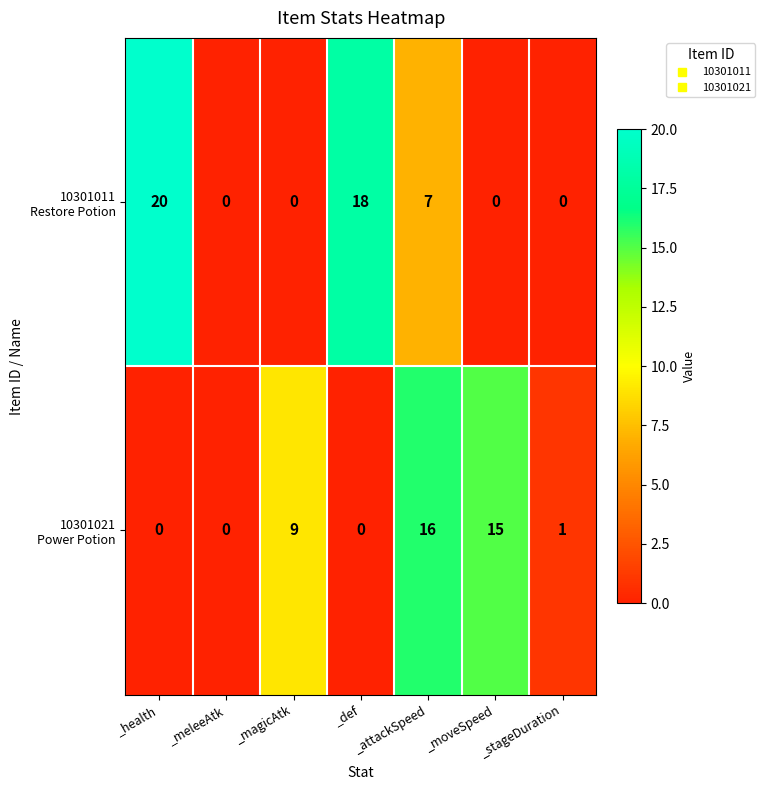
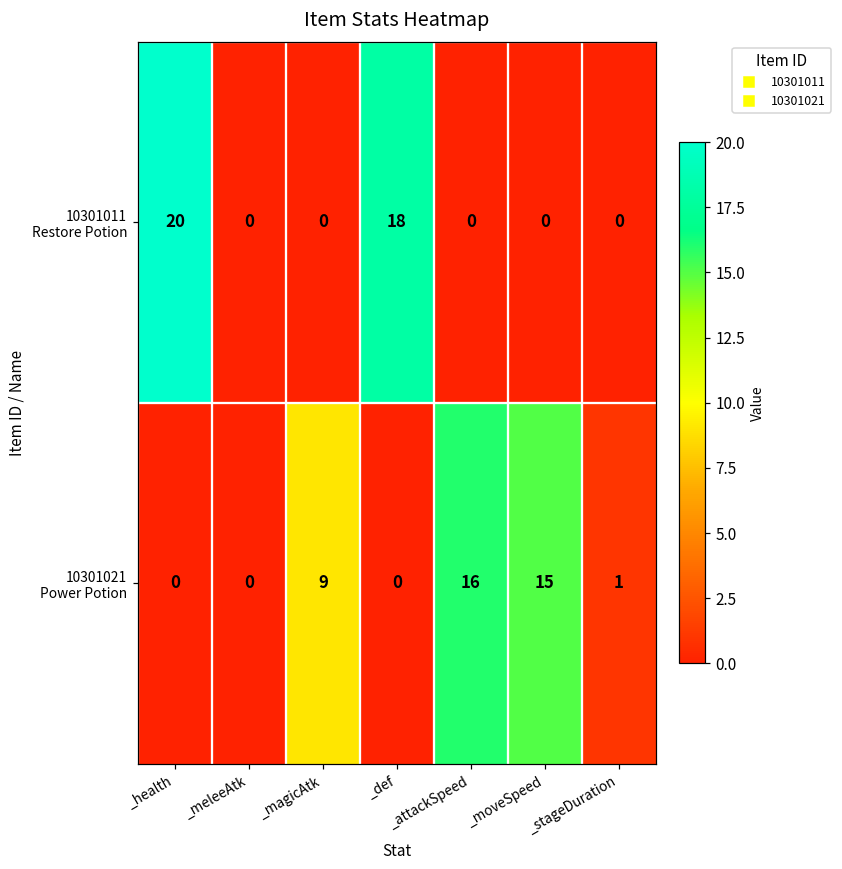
10301011 Restore Potion, _attackSpeed: 7 -> 0
